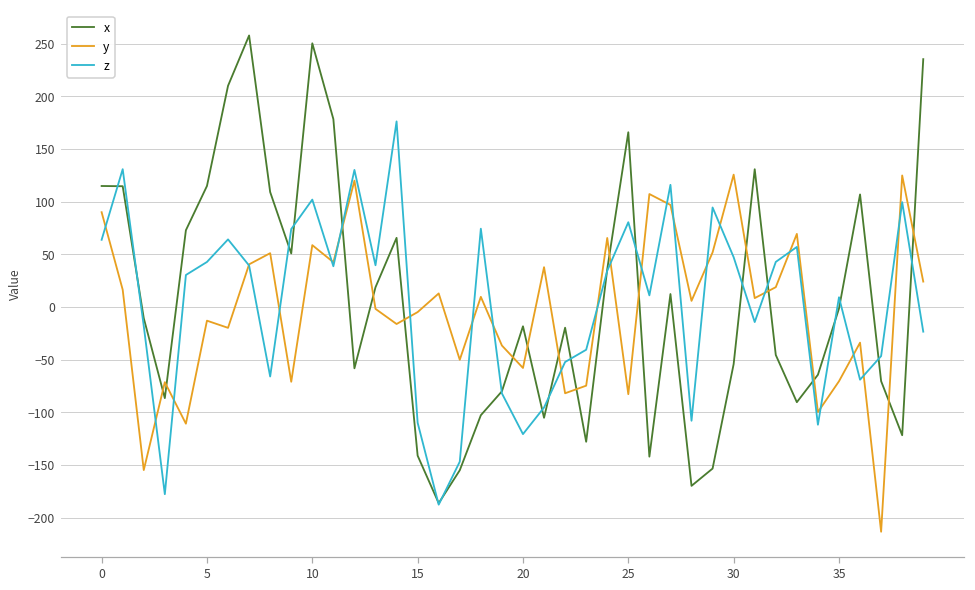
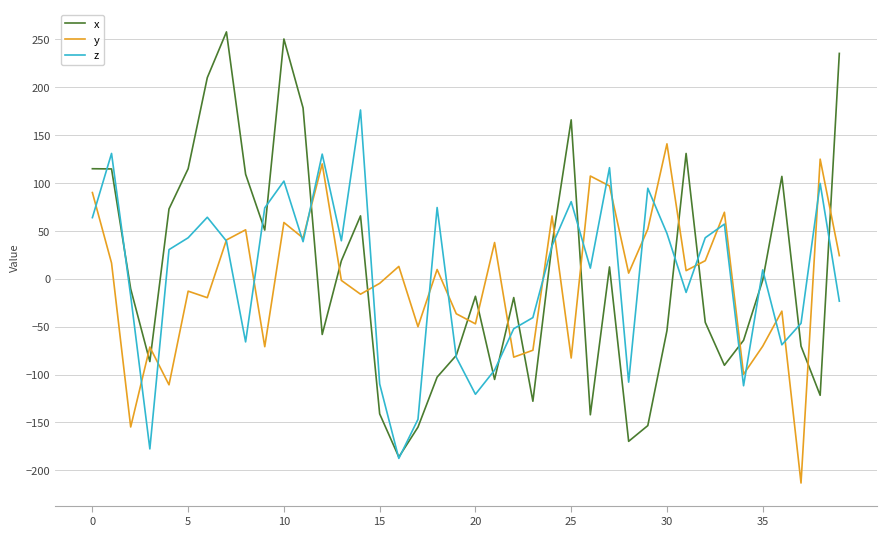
y, 20: -60 -> -50
y, 30: 130 -> 140
